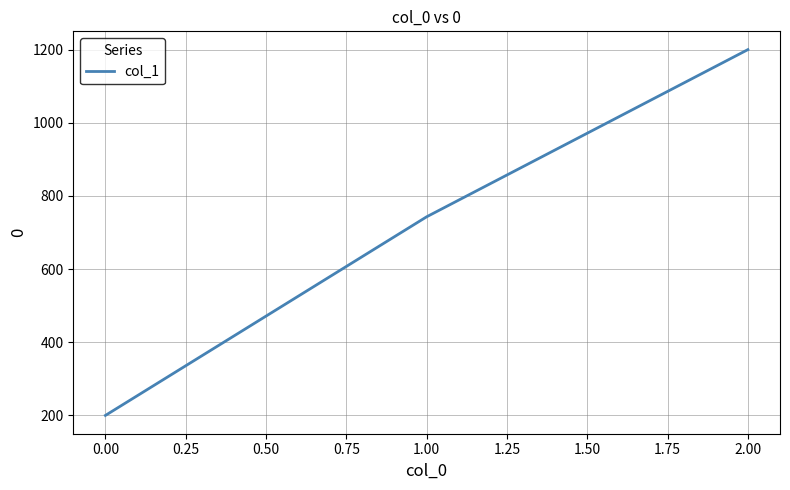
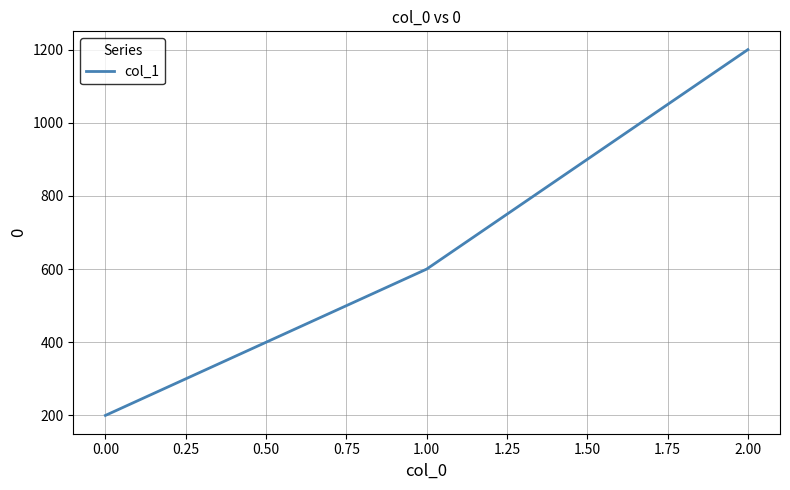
1.00: 740 -> 600
